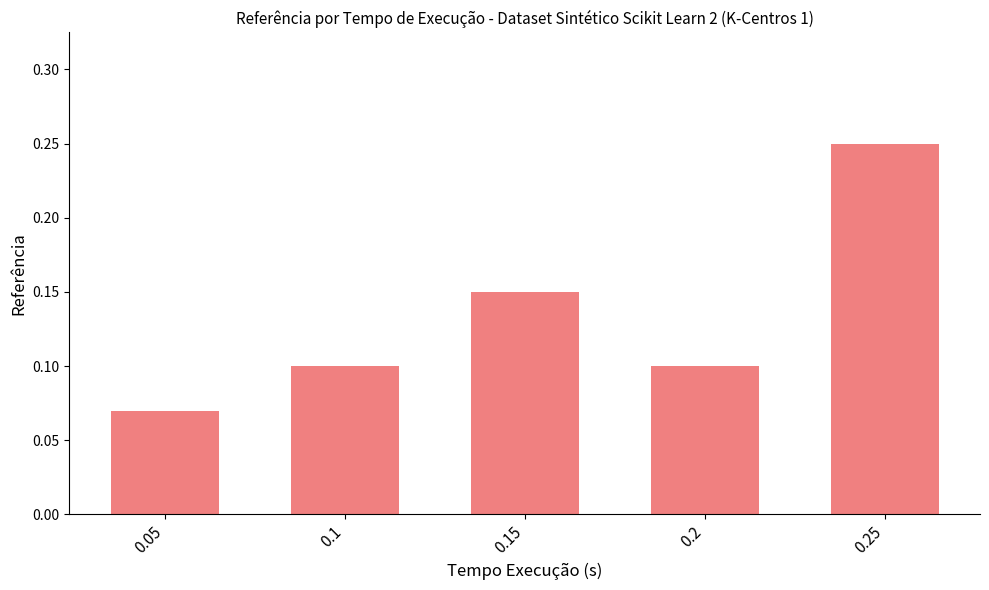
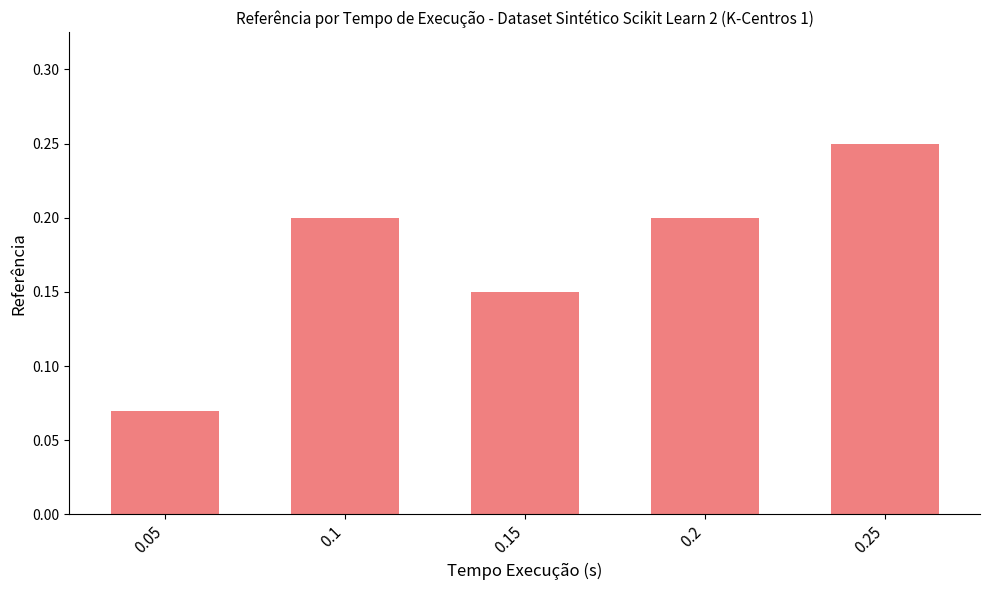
0.1: 0.1 -> 0.2
0.2: 0.1 -> 0.2
